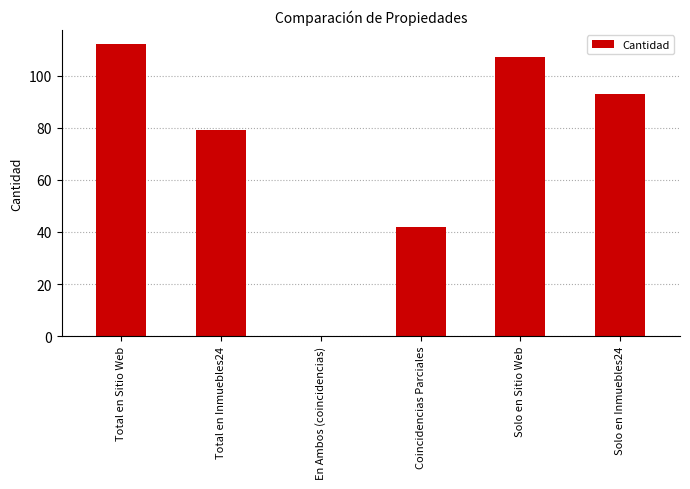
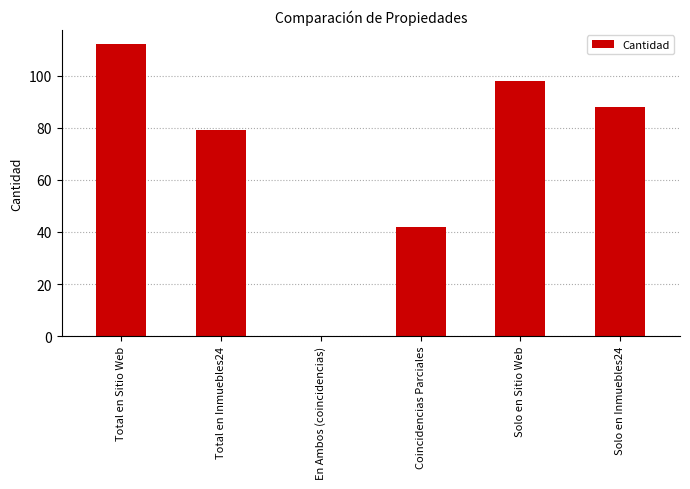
Solo en Sitio Web: 107 -> 98
Solo en Inmuebles24: 93 -> 88
